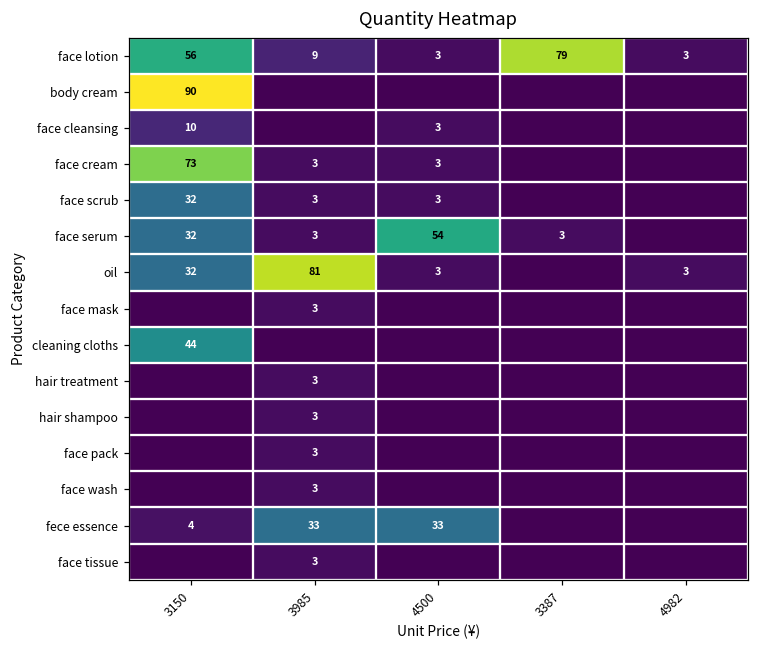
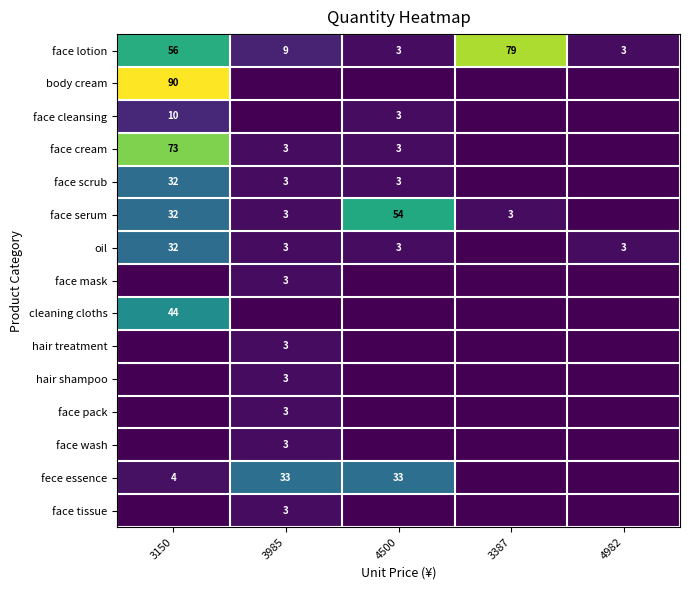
oil, 3985: 81 -> 3
